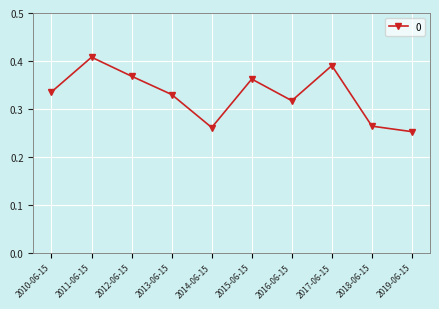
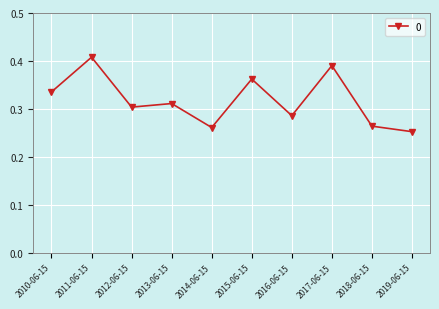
2012-06-15: 0.37 -> 0.30
2013-06-15: 0.33 -> 0.31
2016-06-15: 0.32 -> 0.29
